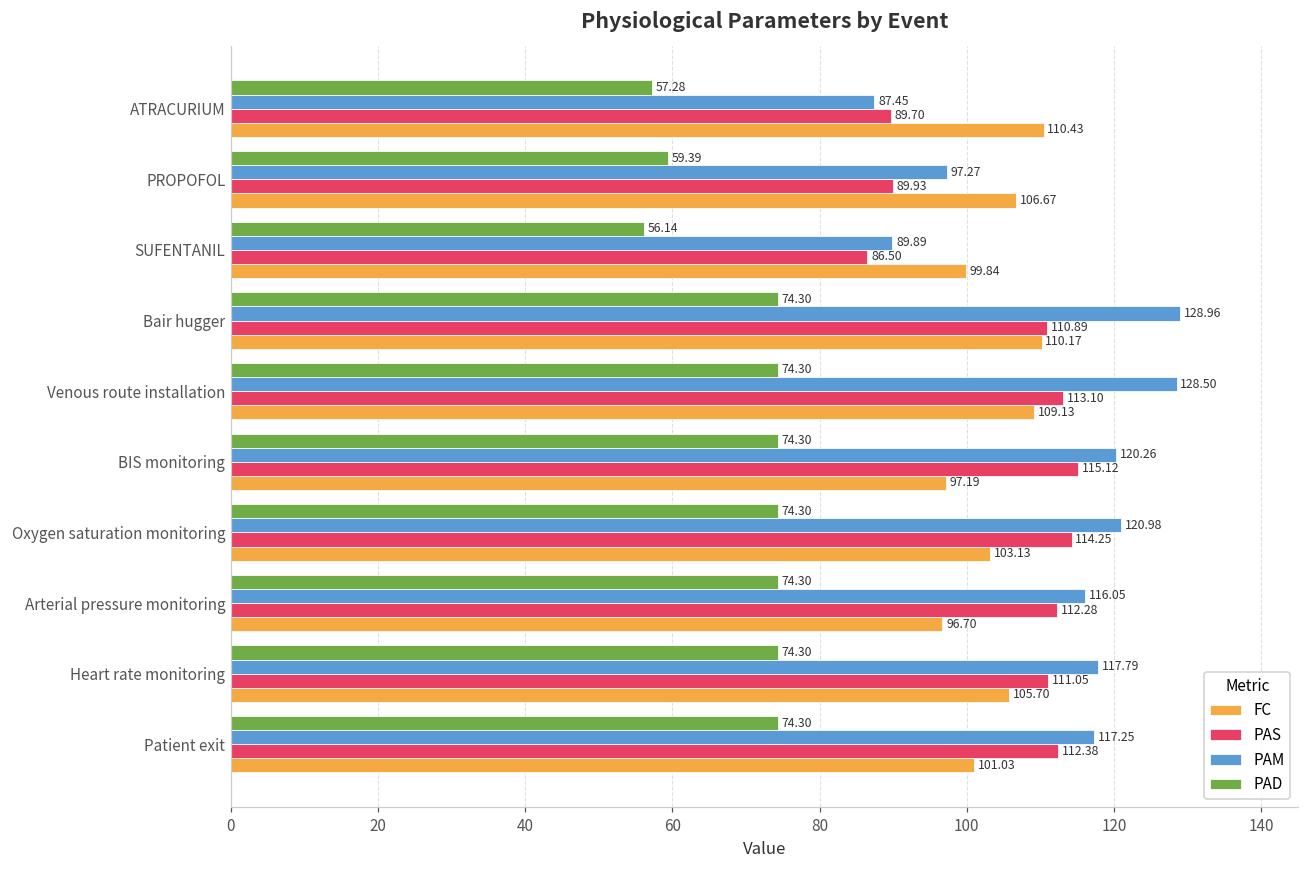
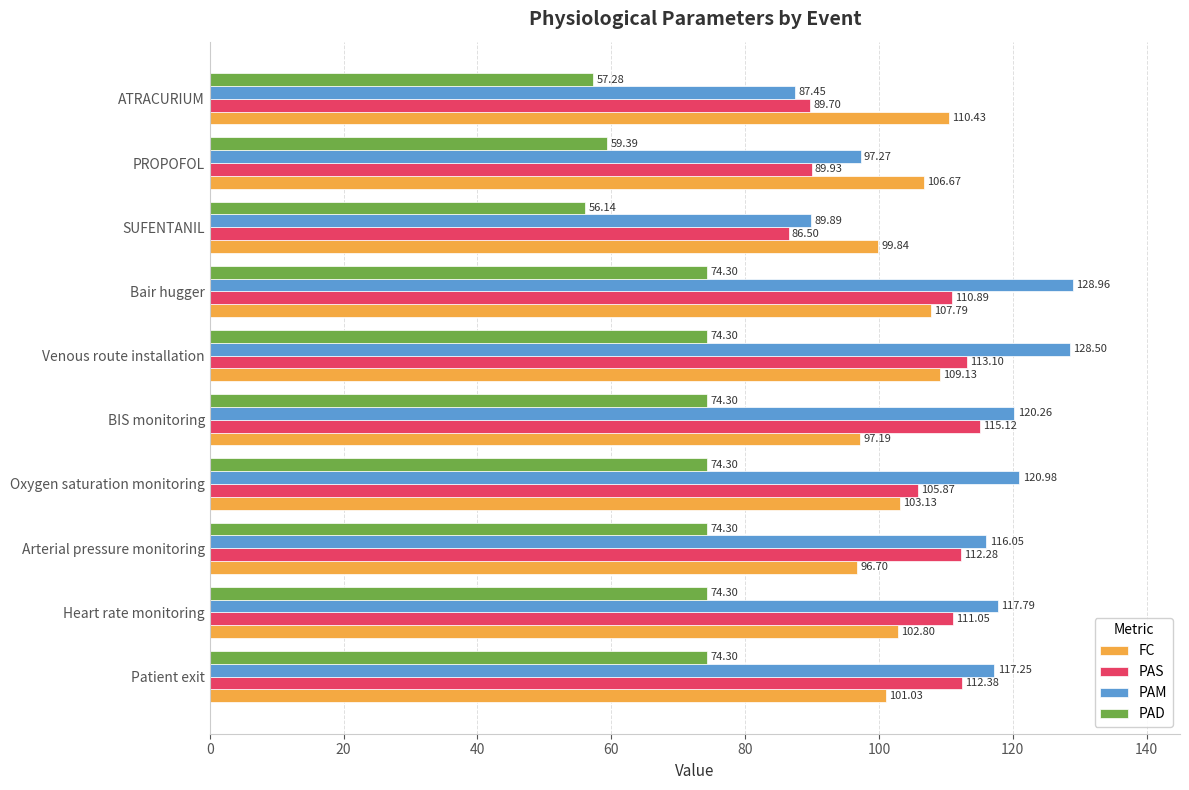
FC, Bair hugger: 110.17 -> 107.79
PAS, Oxygen saturation monitoring: 114.25 -> 105.87
FC, Heart rate monitoring: 105.70 -> 102.80
